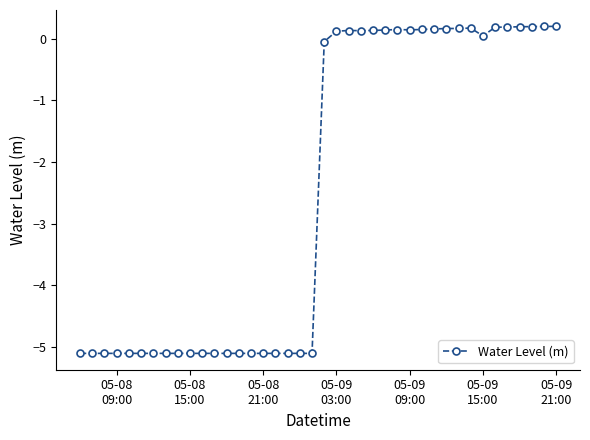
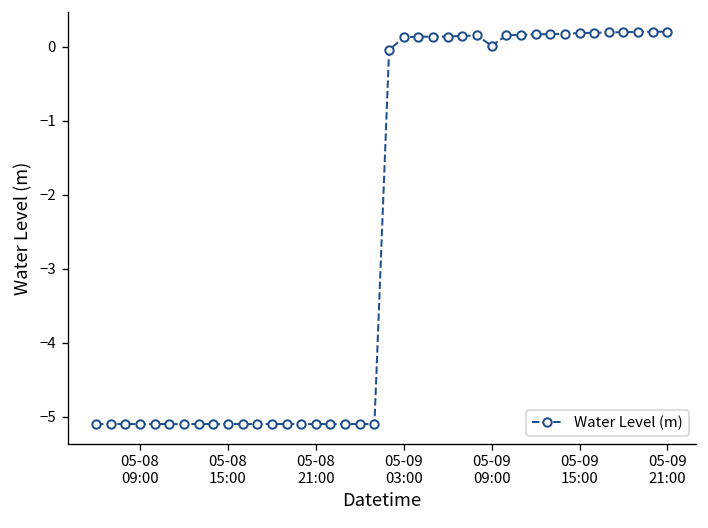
05-09 09:00: 0.1 -> 0.0
05-09 15:00: 0.0 -> 0.2
